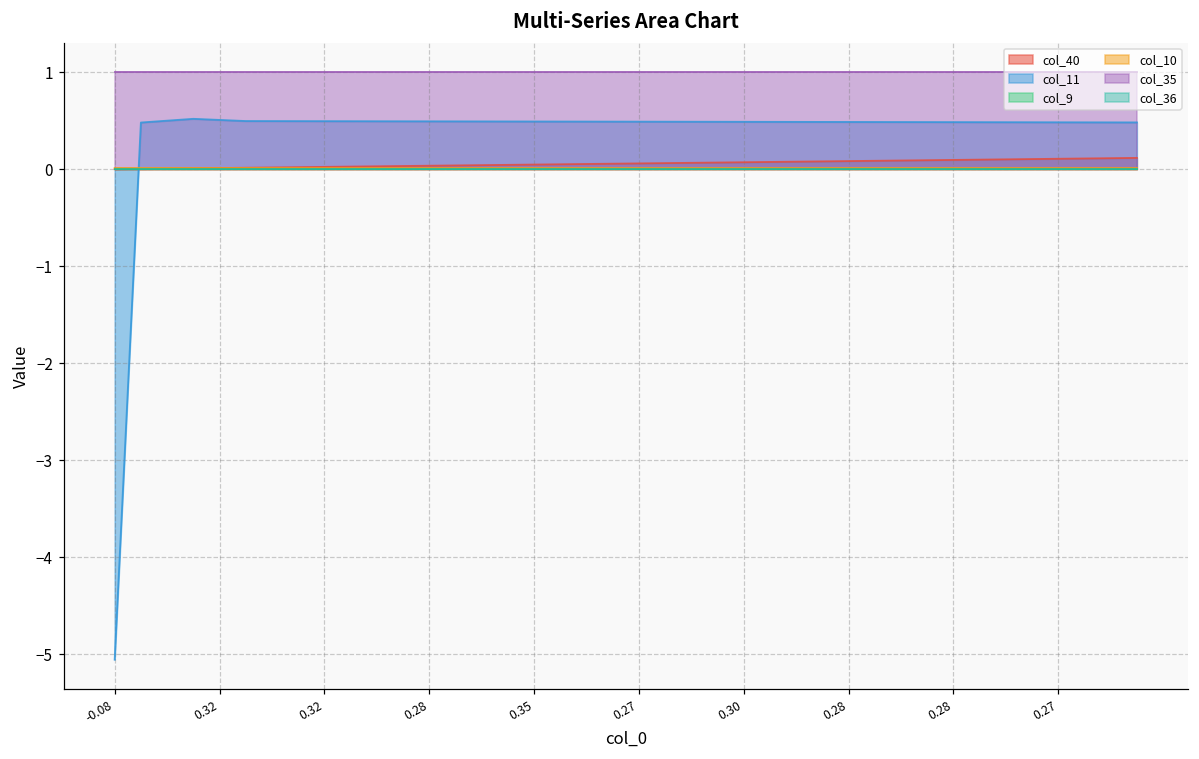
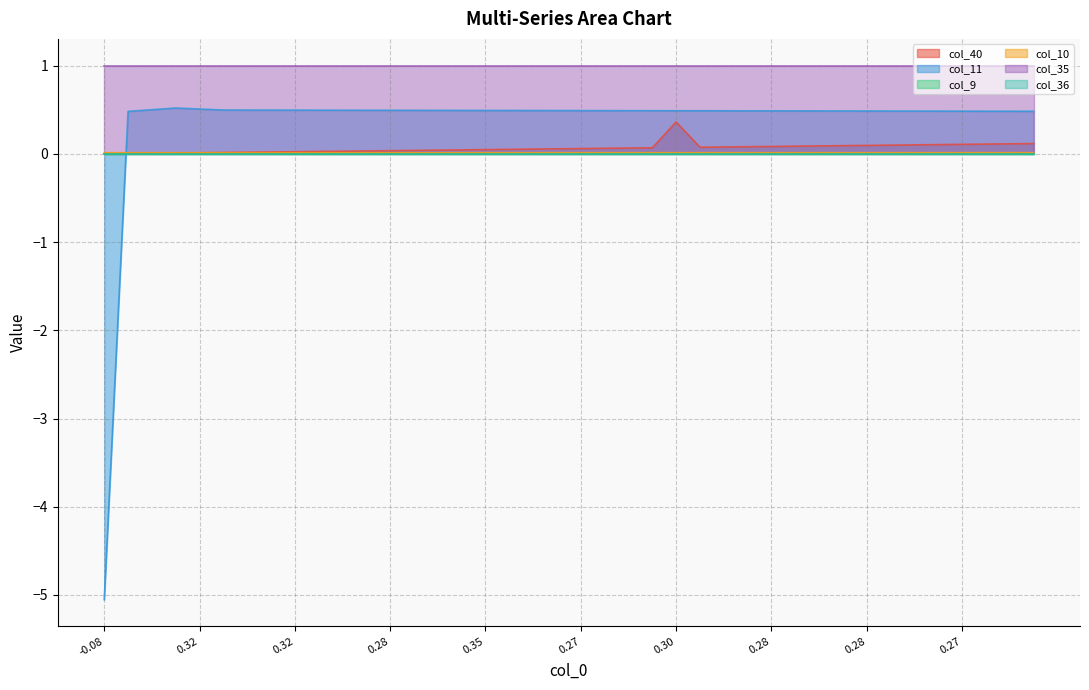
col_40, 0.30: 0.1 -> 0.4
